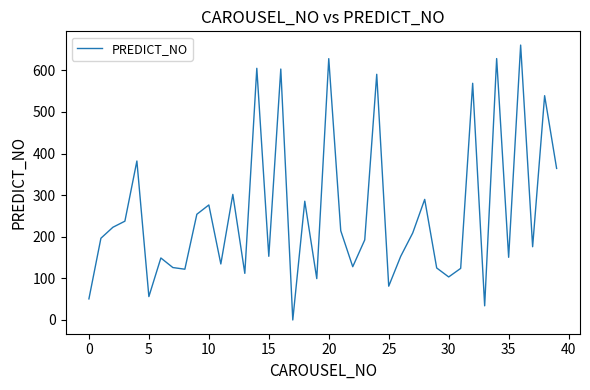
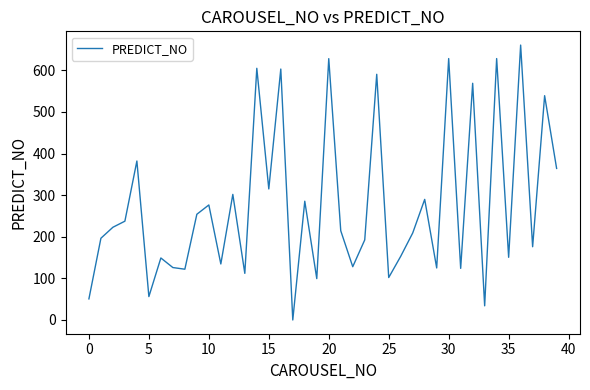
15: 150 -> 310
25: 80 -> 100
30: 100 -> 630
